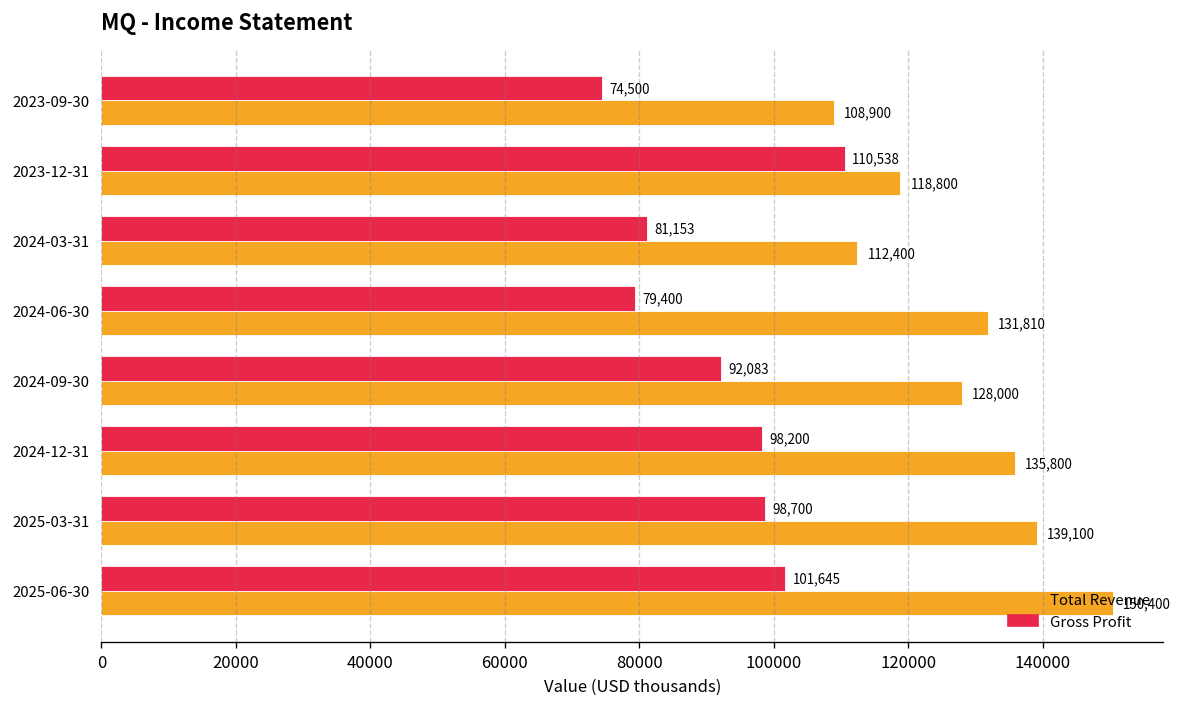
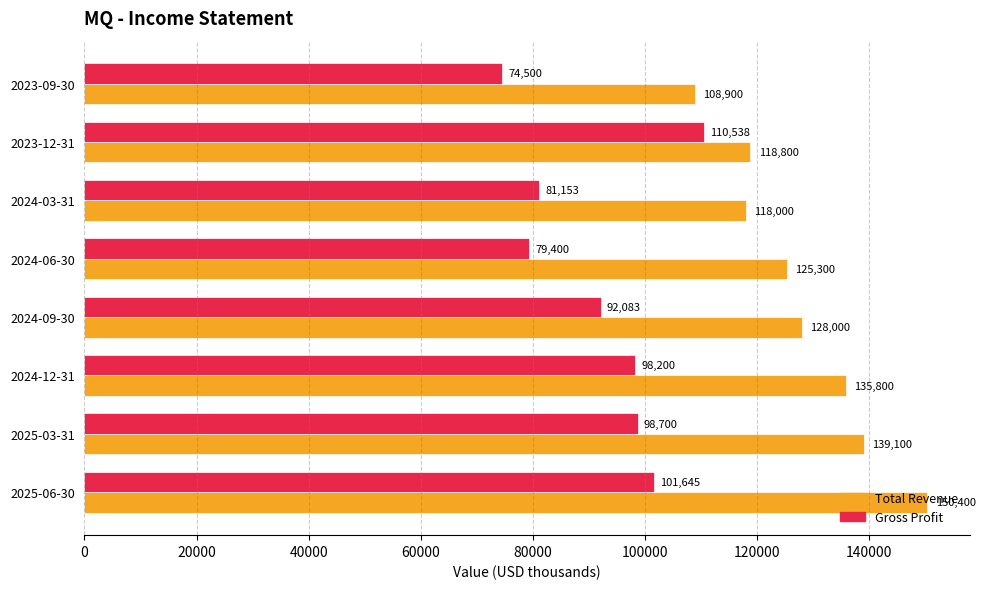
Total Revenue, 2024-03-31: 112,400 -> 118,000
Total Revenue, 2024-06-30: 131,810 -> 125,300
